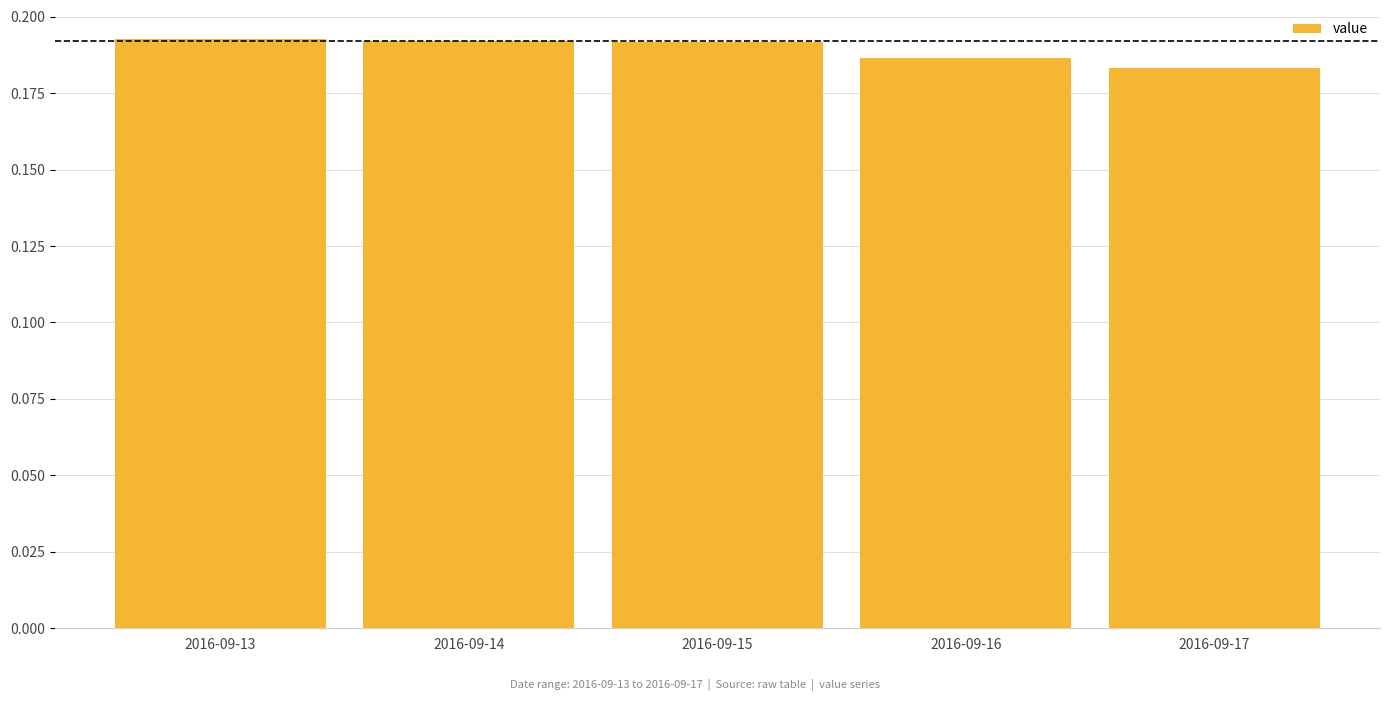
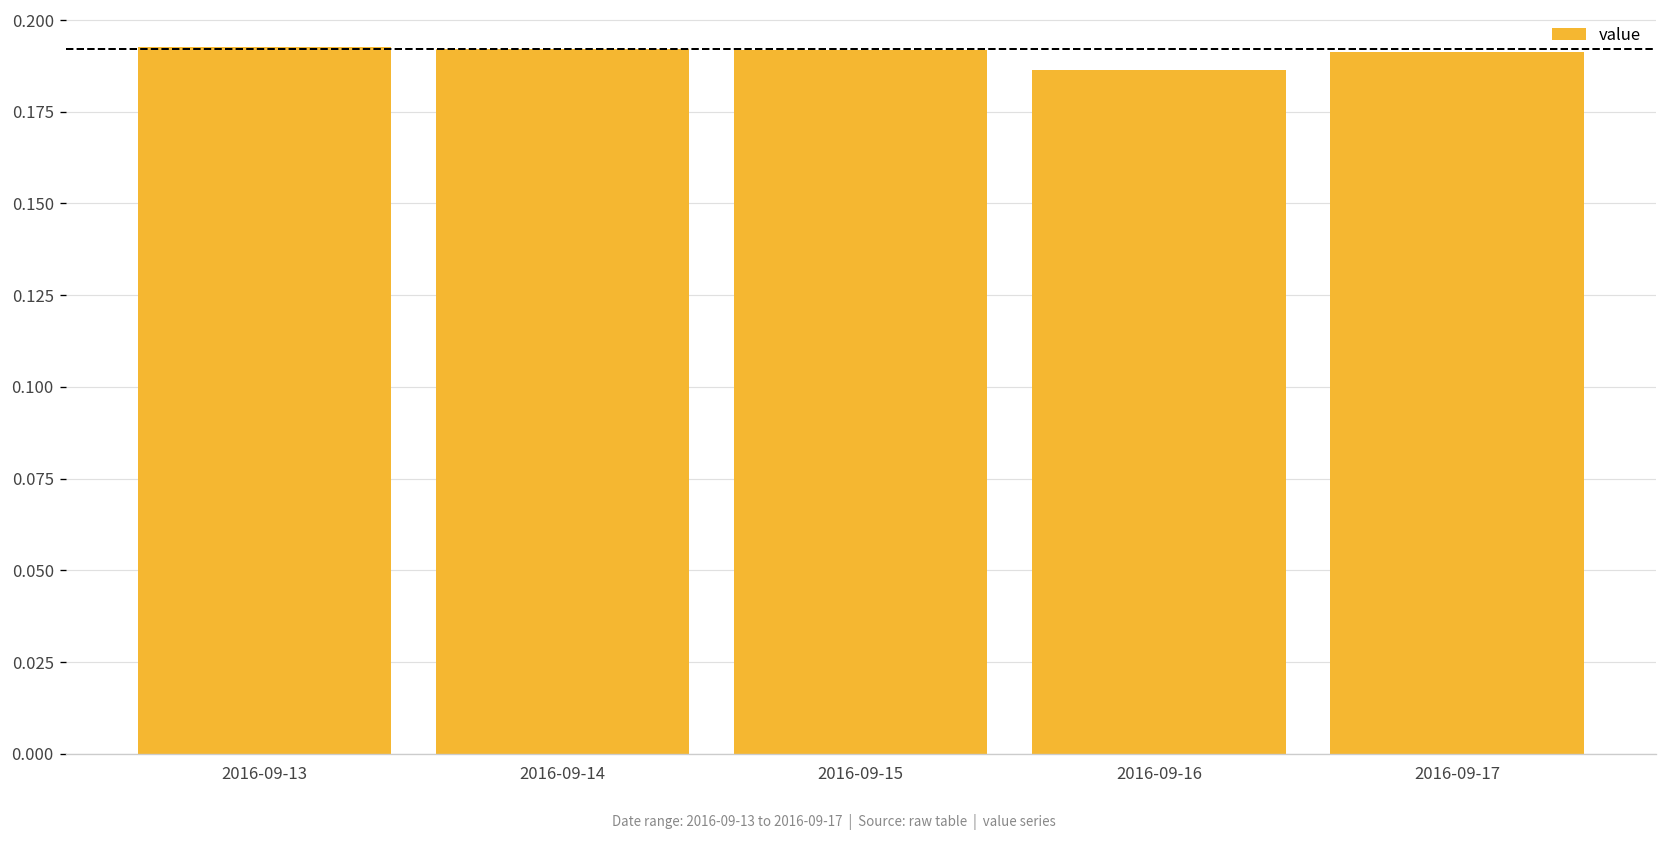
2016-09-17: 0.183 -> 0.191
